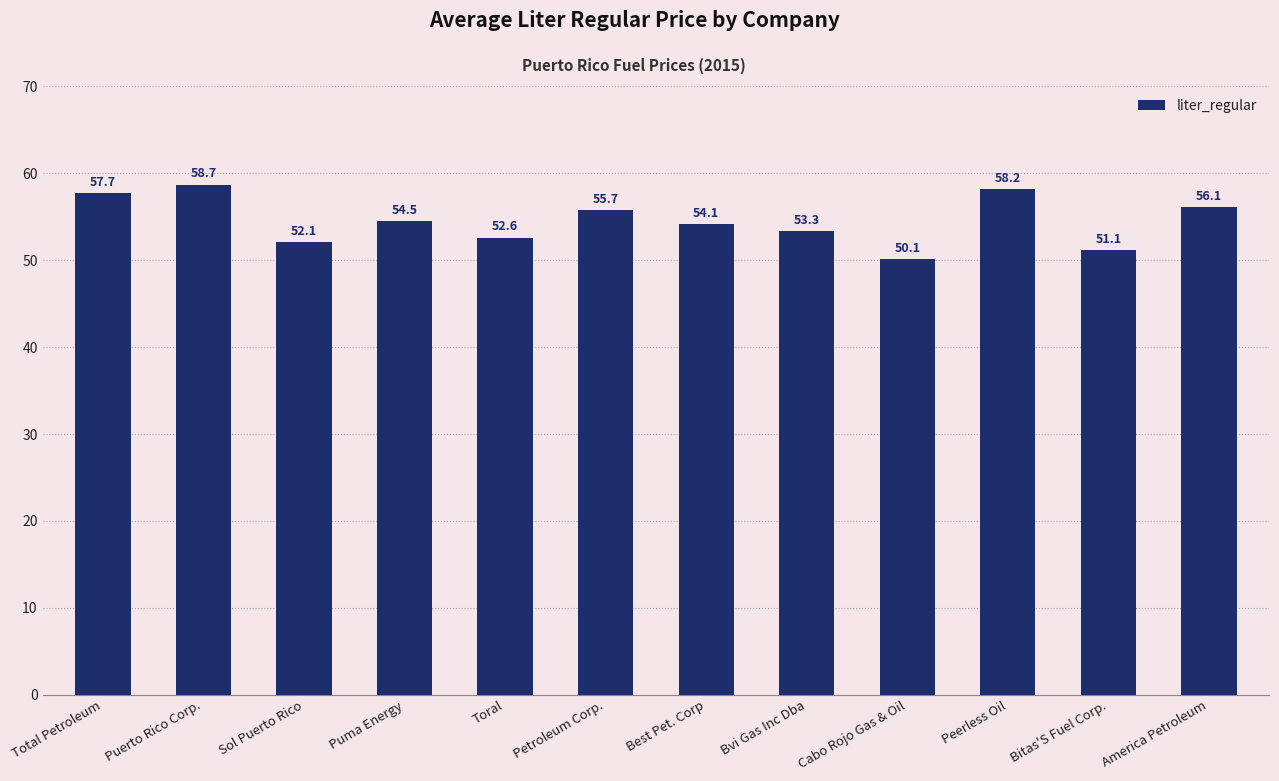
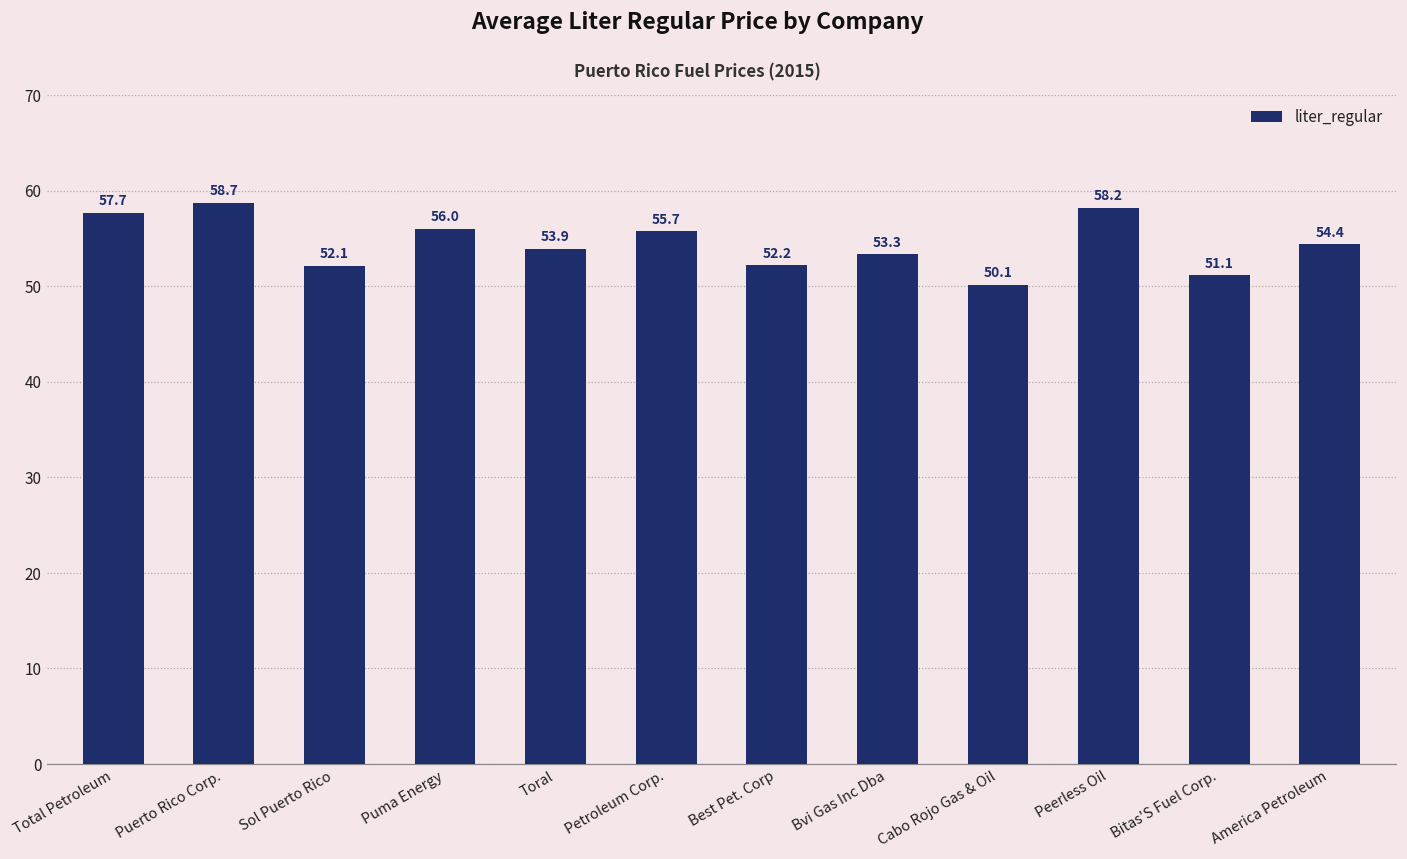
Puma Energy: 54.5 -> 56.0
Toral: 52.6 -> 53.9
Best Pet. Corp: 54.1 -> 52.2
America Petroleum: 56.1 -> 54.4
